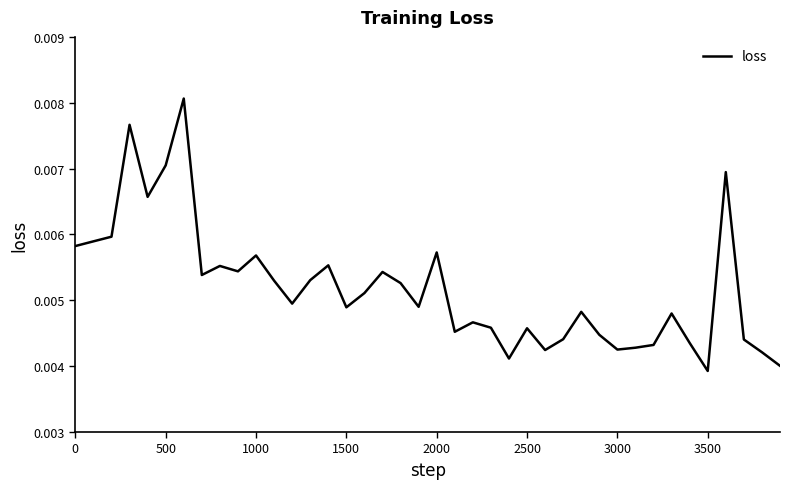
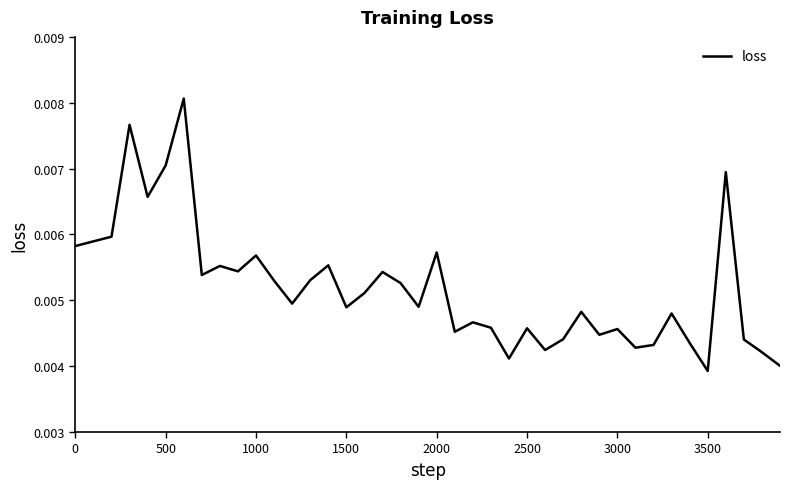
3000: 0.0043 -> 0.0046
